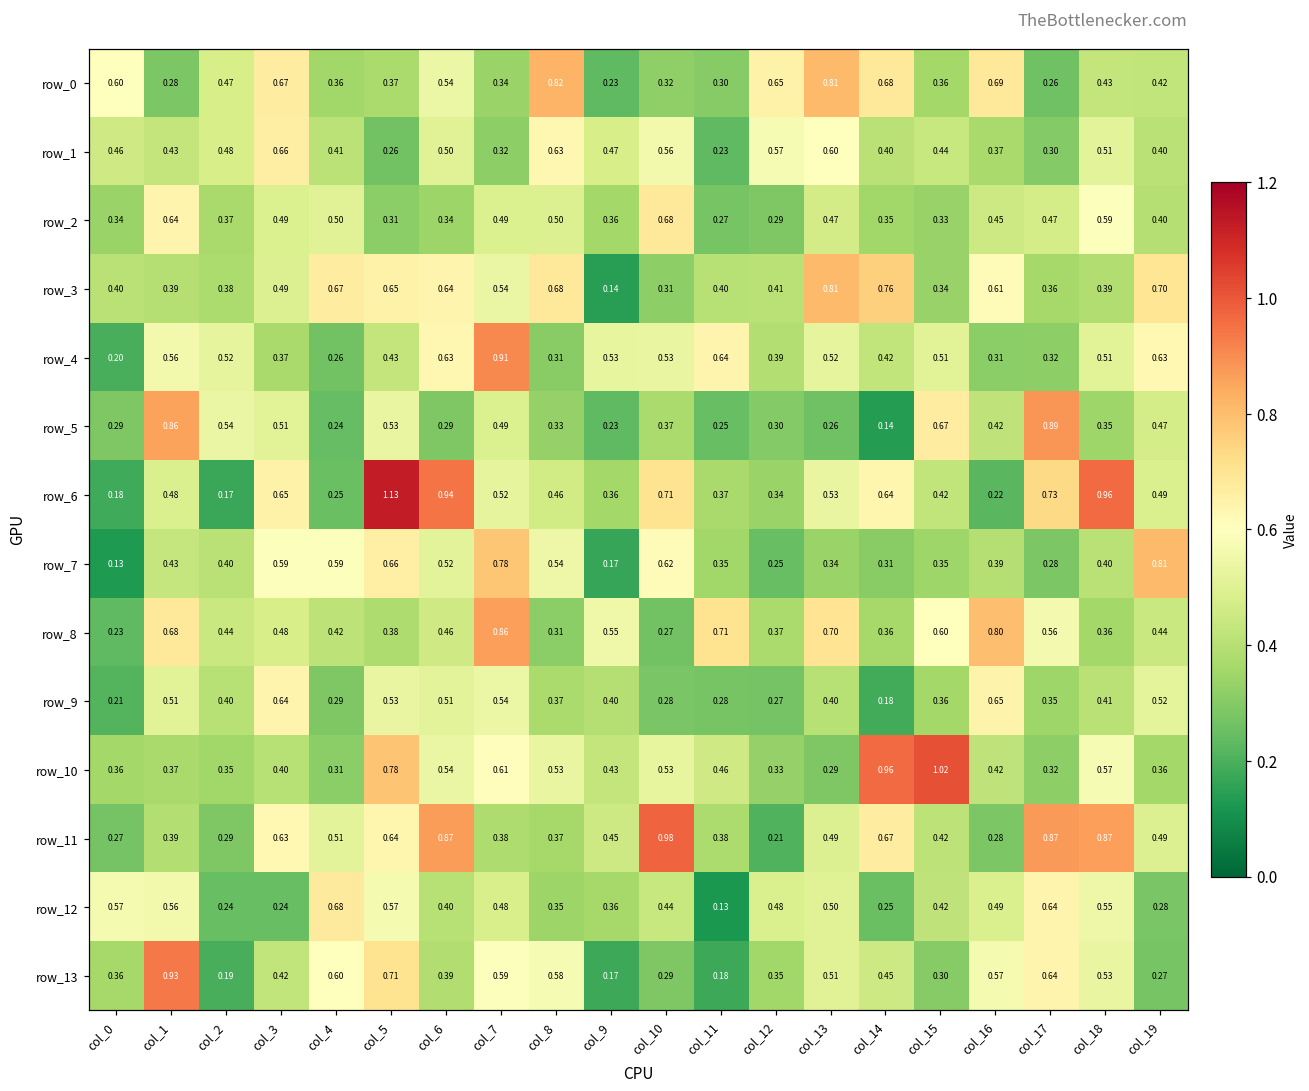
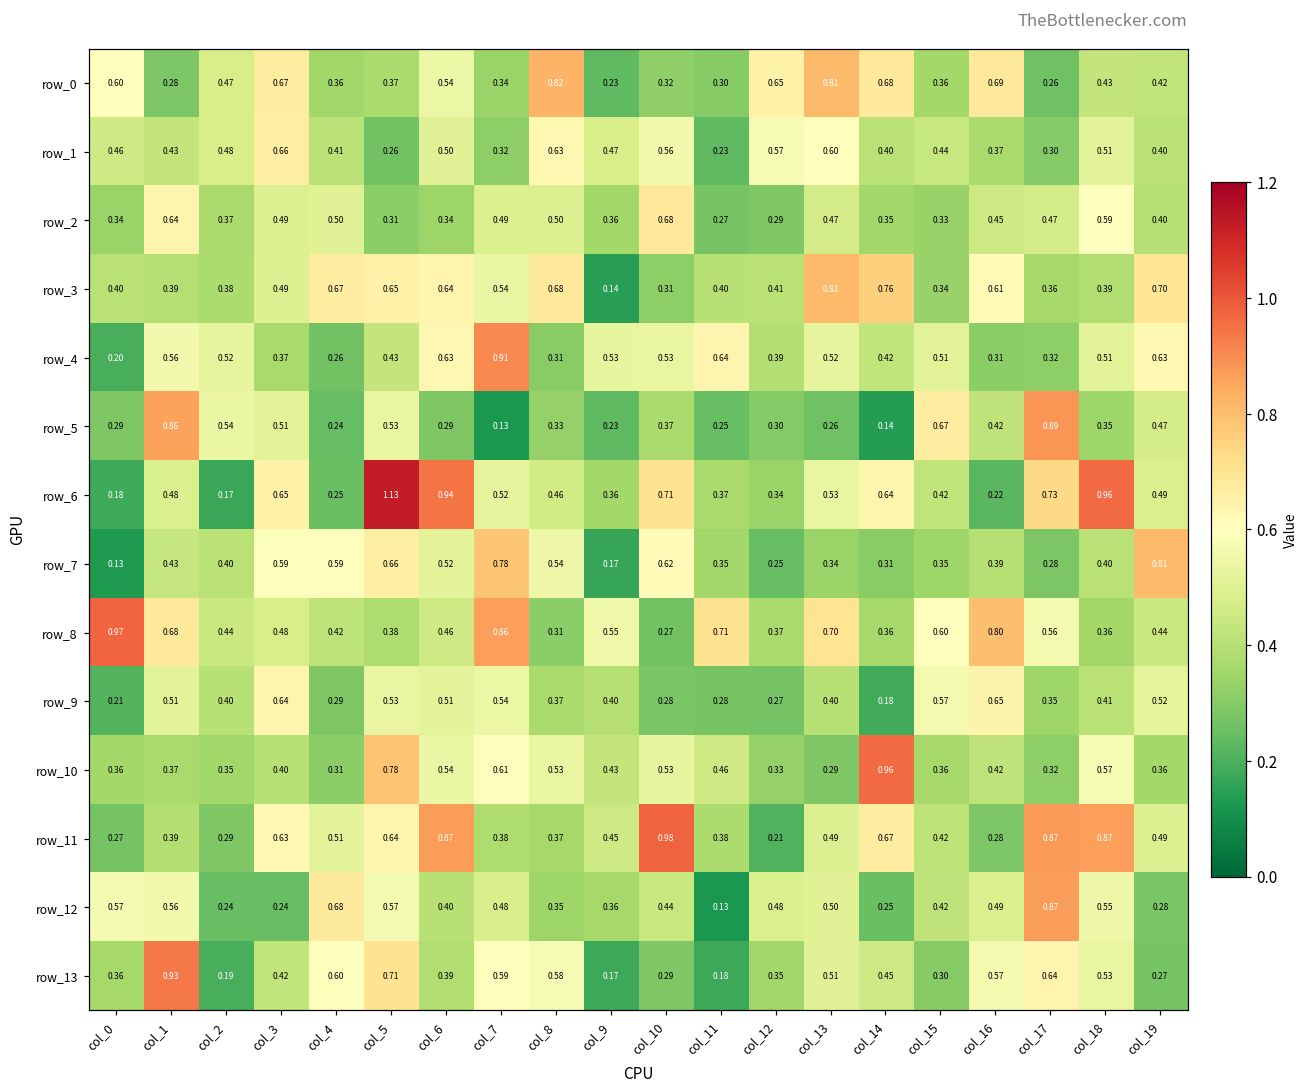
row_5, col_7: 0.49 -> 0.13
row_8, col_0: 0.23 -> 0.97
row_9, col_15: 0.36 -> 0.57
row_10, col_15: 1.02 -> 0.36
row_12, col_17: 0.64 -> 0.87
